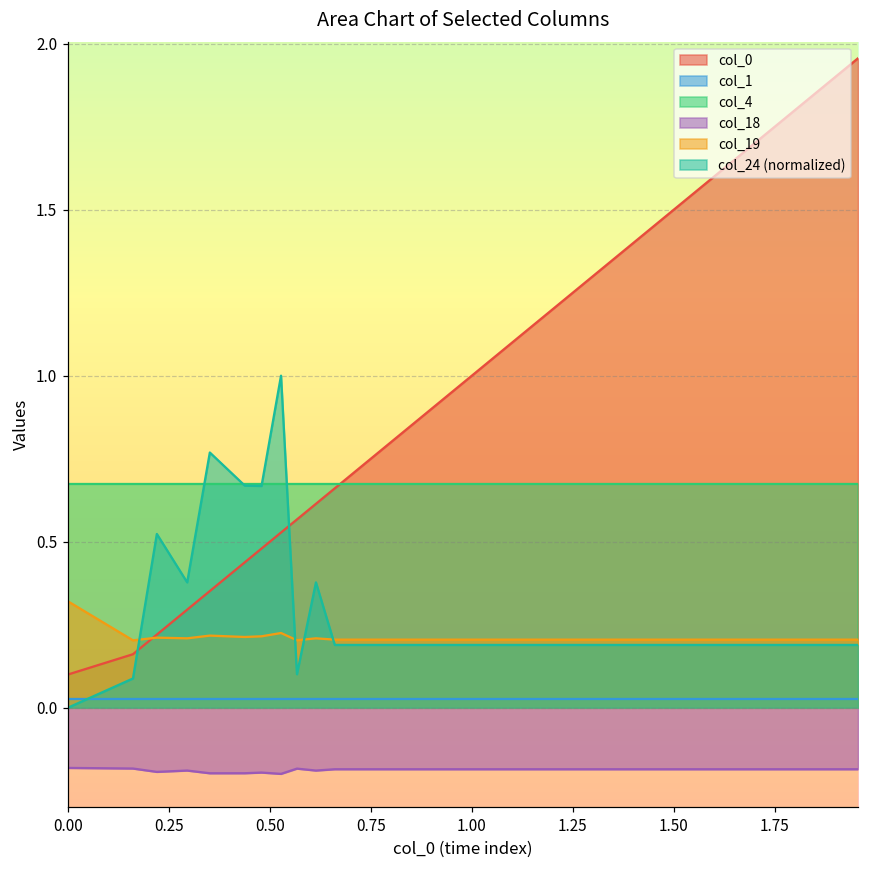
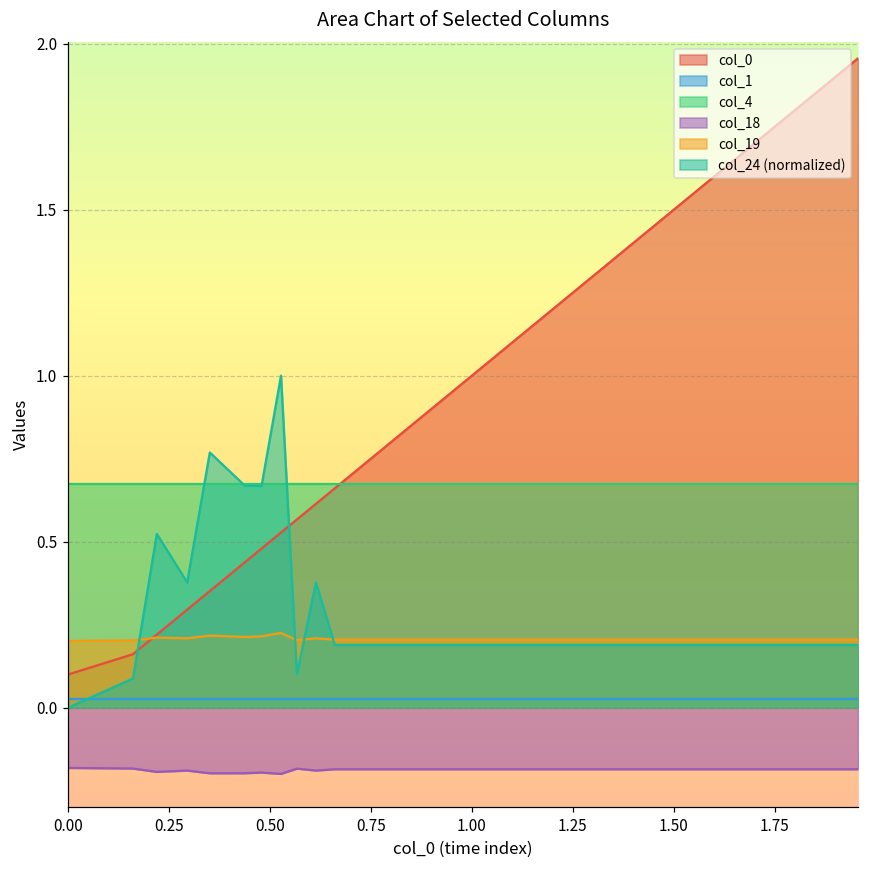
col_19, 0.00: 0.32 -> 0.20
